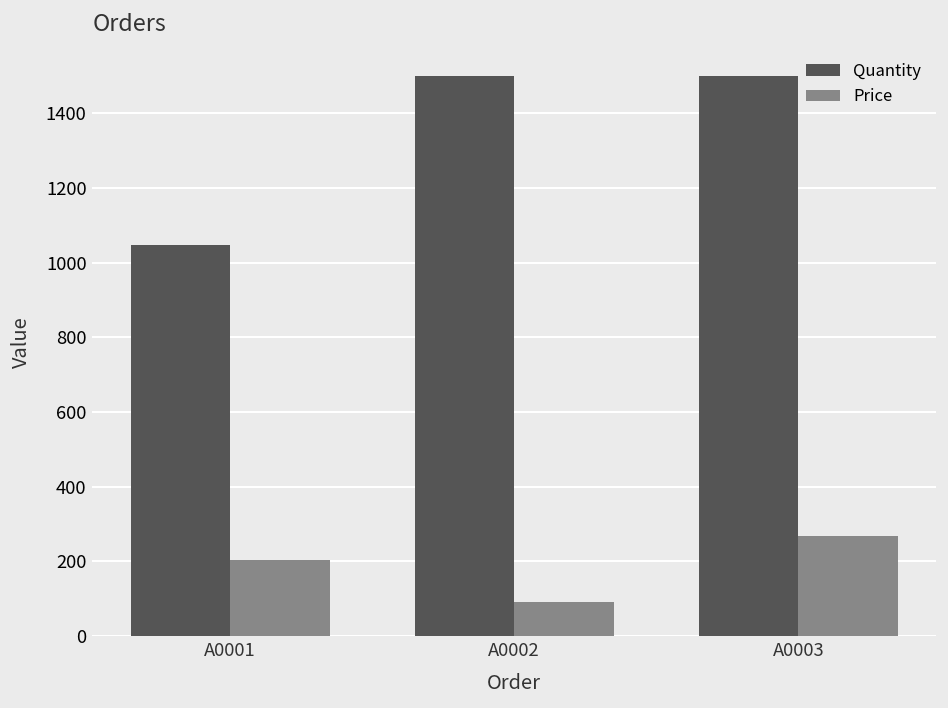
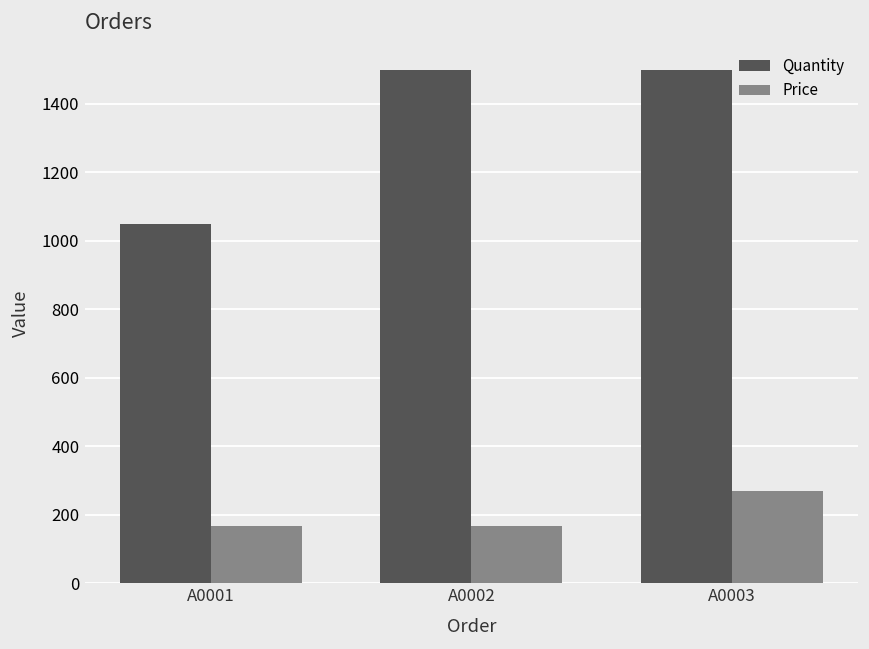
Price, A0001: 200 -> 170
Price, A0002: 90 -> 170
